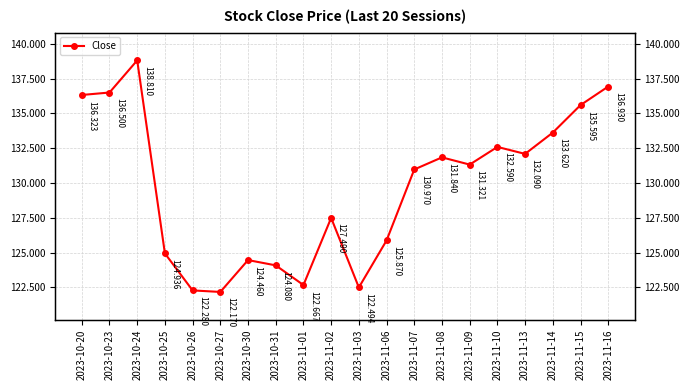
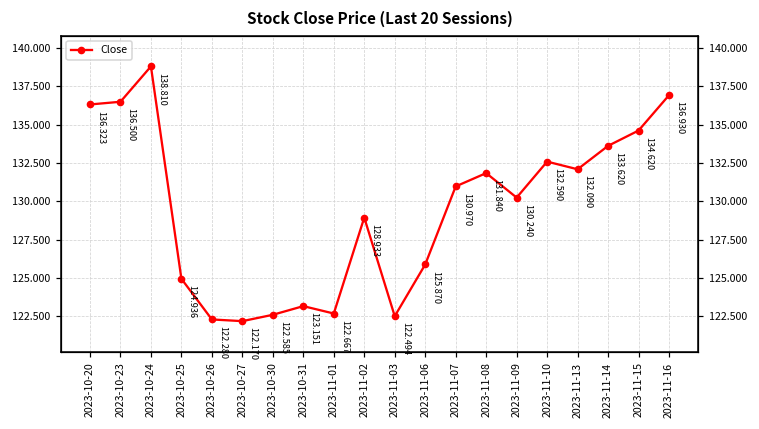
2023-10-30: 124.460 -> 122.585
2023-10-31: 124.080 -> 123.151
2023-11-02: 127.490 -> 128.933
2023-11-09: 131.321 -> 130.240
2023-11-15: 135.595 -> 134.620
